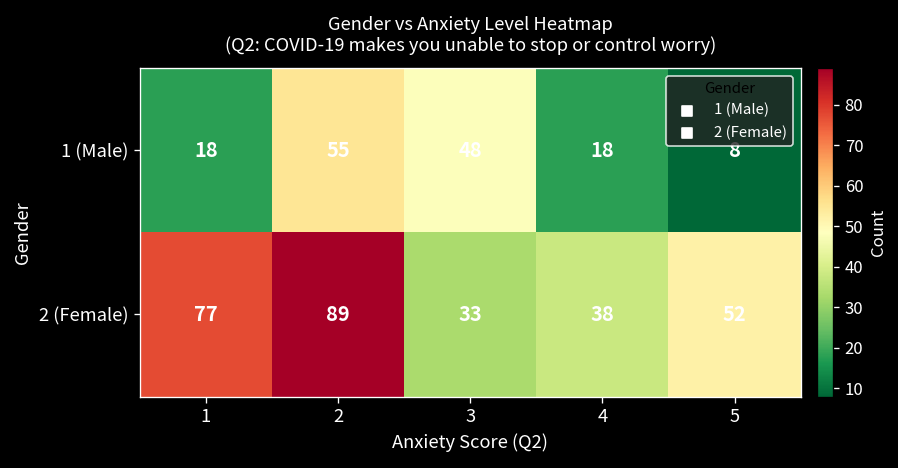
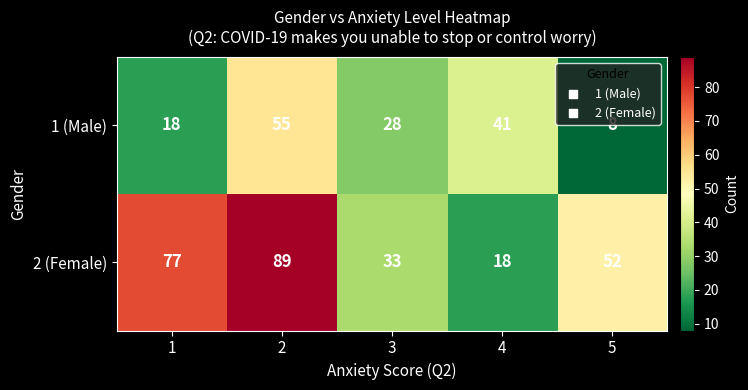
1 (Male), 3: 48 -> 28
1 (Male), 4: 18 -> 41
2 (Female), 4: 38 -> 18
